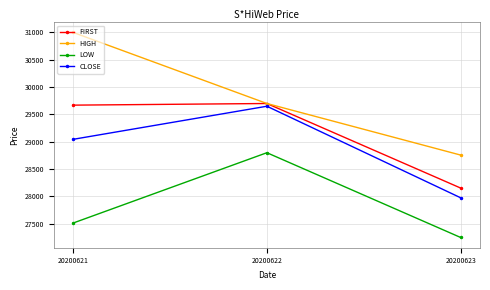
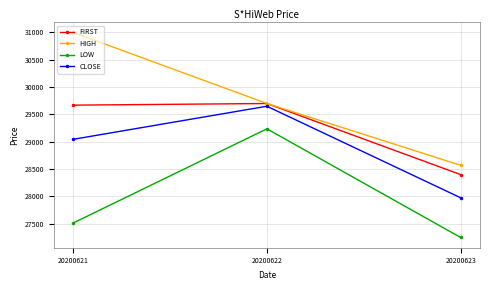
LOW, 20200622: 28800 -> 29200
FIRST, 20200623: 28200 -> 28400
HIGH, 20200623: 28800 -> 28600
